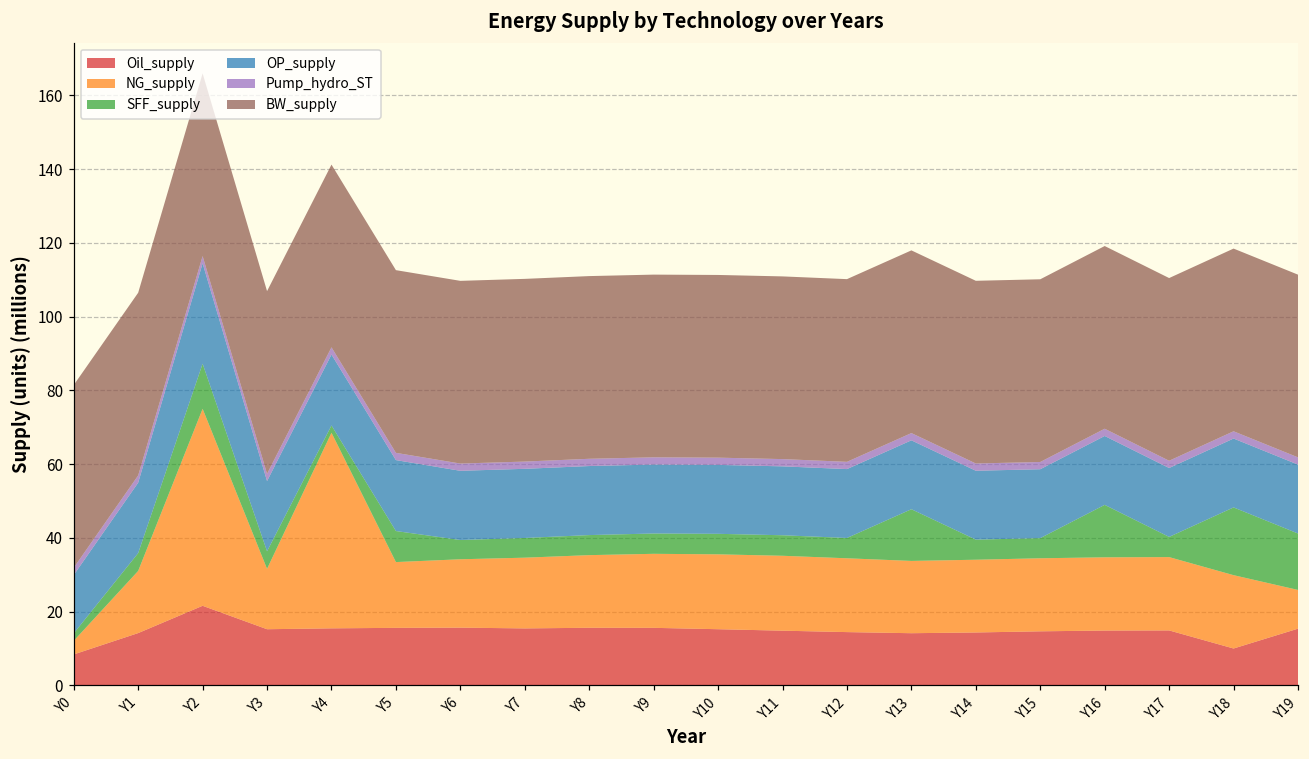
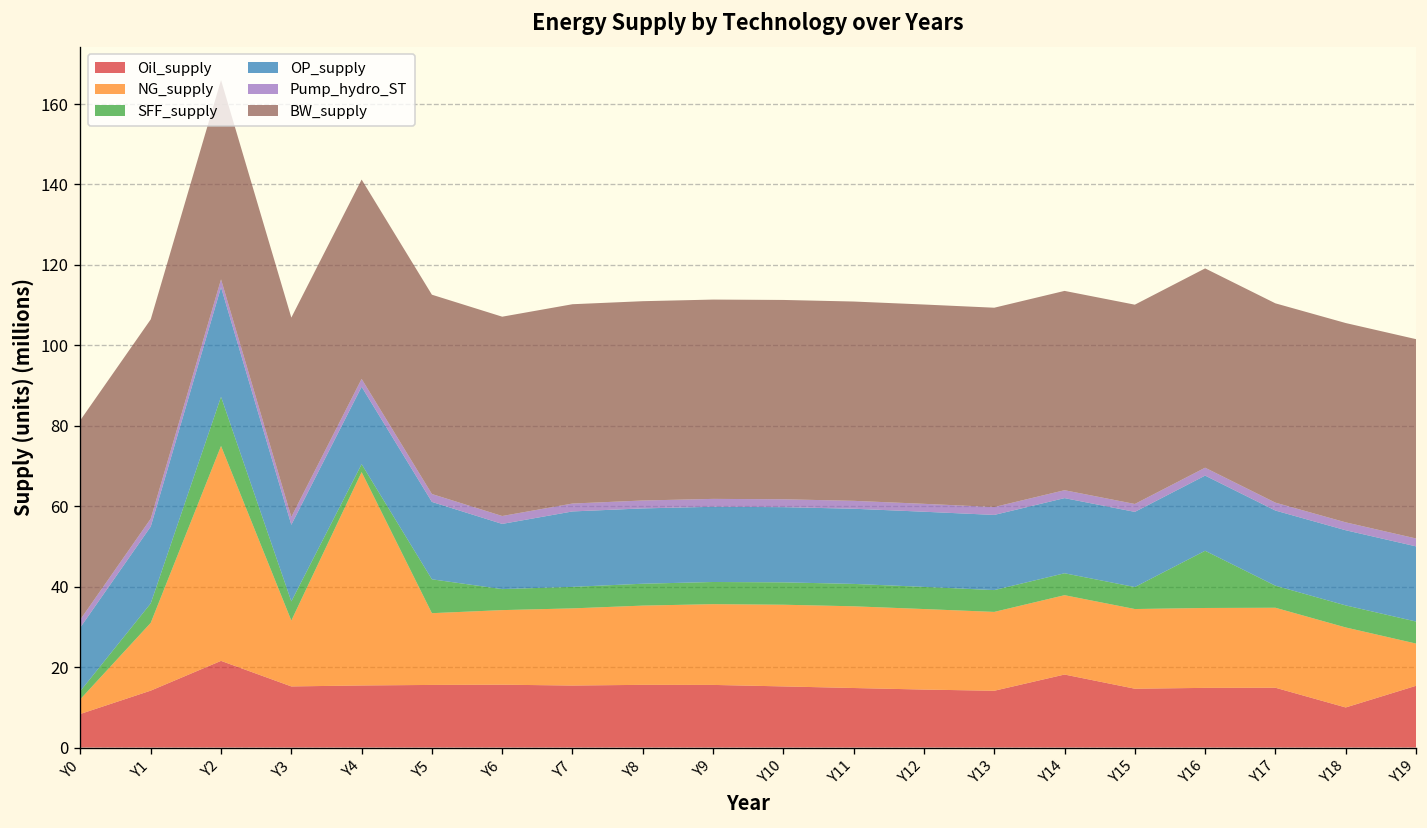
OP_supply, Y6: 19 -> 16
SFF_supply, Y13: 14 -> 5
Oil_supply, Y14: 14 -> 18
SFF_supply, Y18: 18 -> 5
SFF_supply, Y19: 15 -> 5
